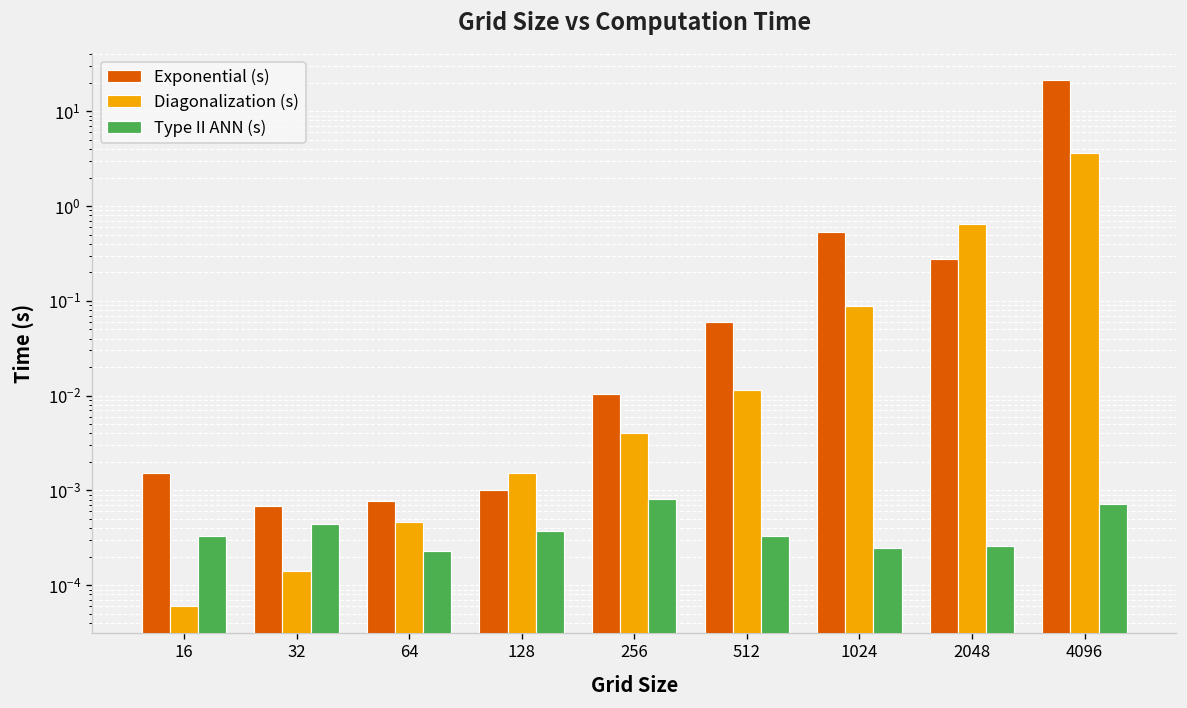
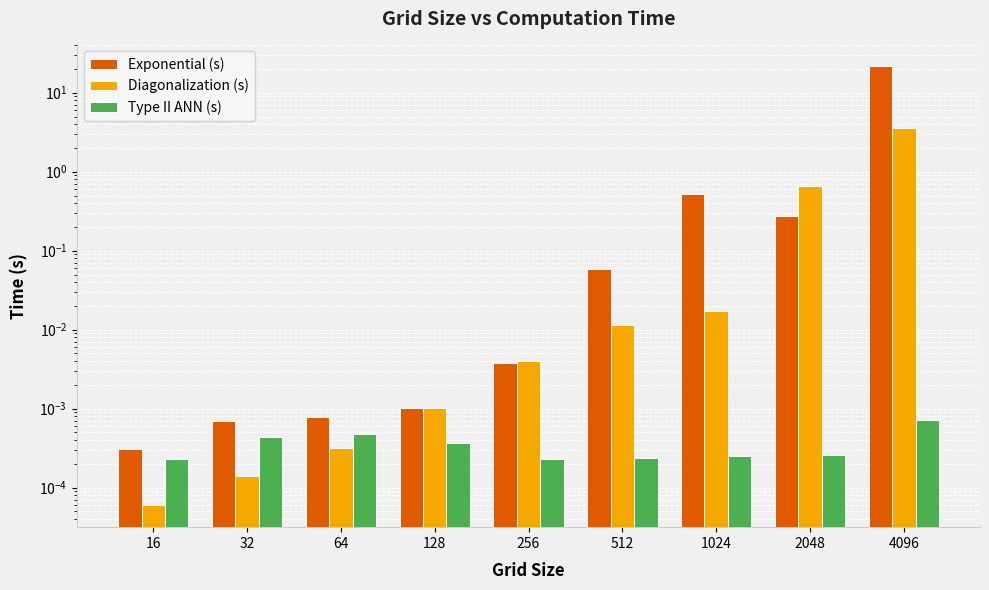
Exponential (s), 16: 0.0015 -> 0.00031
Type II ANN (s), 16: 0.00033 -> 0.00023
Diagonalization (s), 64: 0.0005 -> 0.00032
Type II ANN (s), 64: 0.00023 -> 0.0005
Diagonalization (s), 128: 0.0015 -> 0.0010
Exponential (s), 256: 0.010 -> 0.004
Type II ANN (s), 256: 0.0008 -> 0.00023
Type II ANN (s), 512: 0.00033 -> 0.00024
Diagonalization (s), 1024: 0.09 -> 0.017
